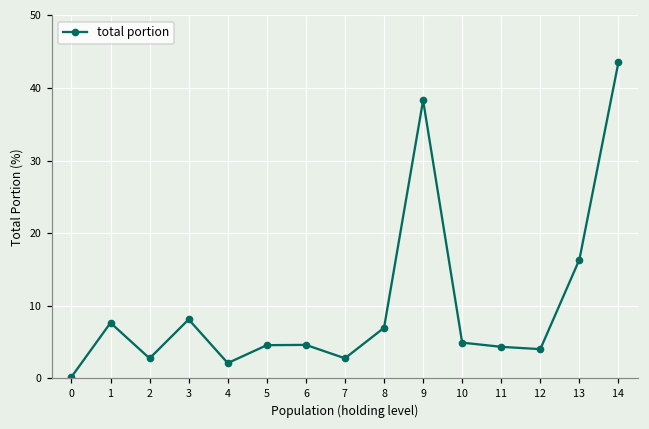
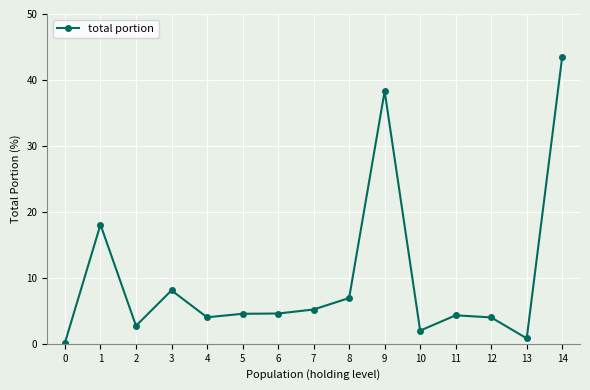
1: 8 -> 18
4: 2 -> 4
7: 3 -> 5
10: 5 -> 2
13: 16 -> 1
